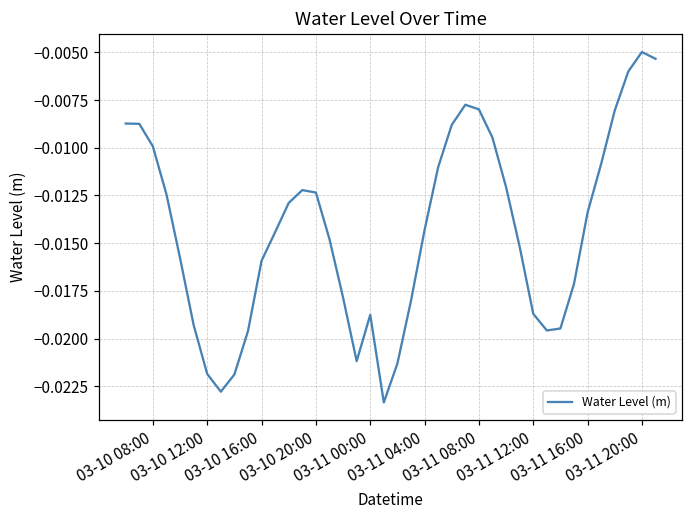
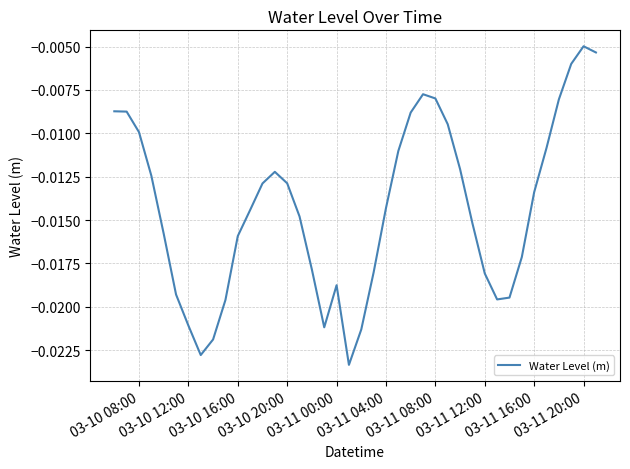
03-10 12:00: -0.0219 -> -0.0211
03-10 20:00: -0.0123 -> -0.0129
03-11 12:00: -0.0187 -> -0.0181
